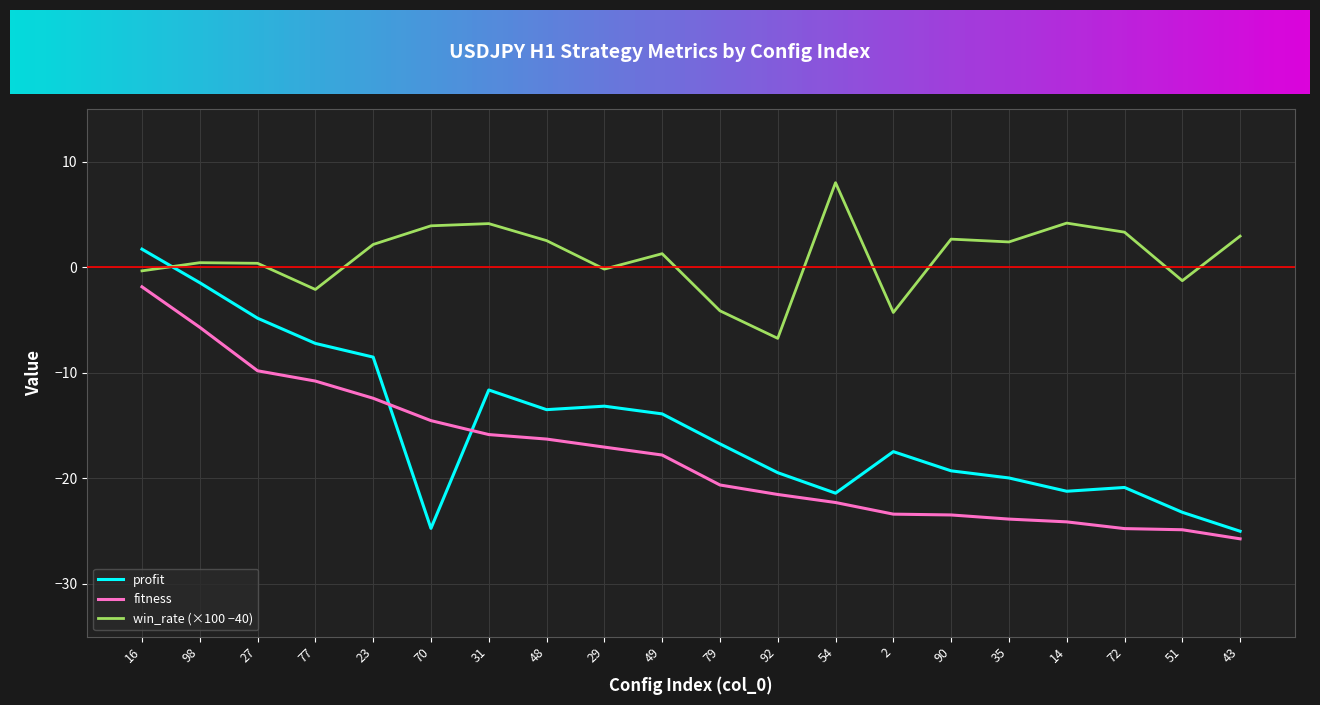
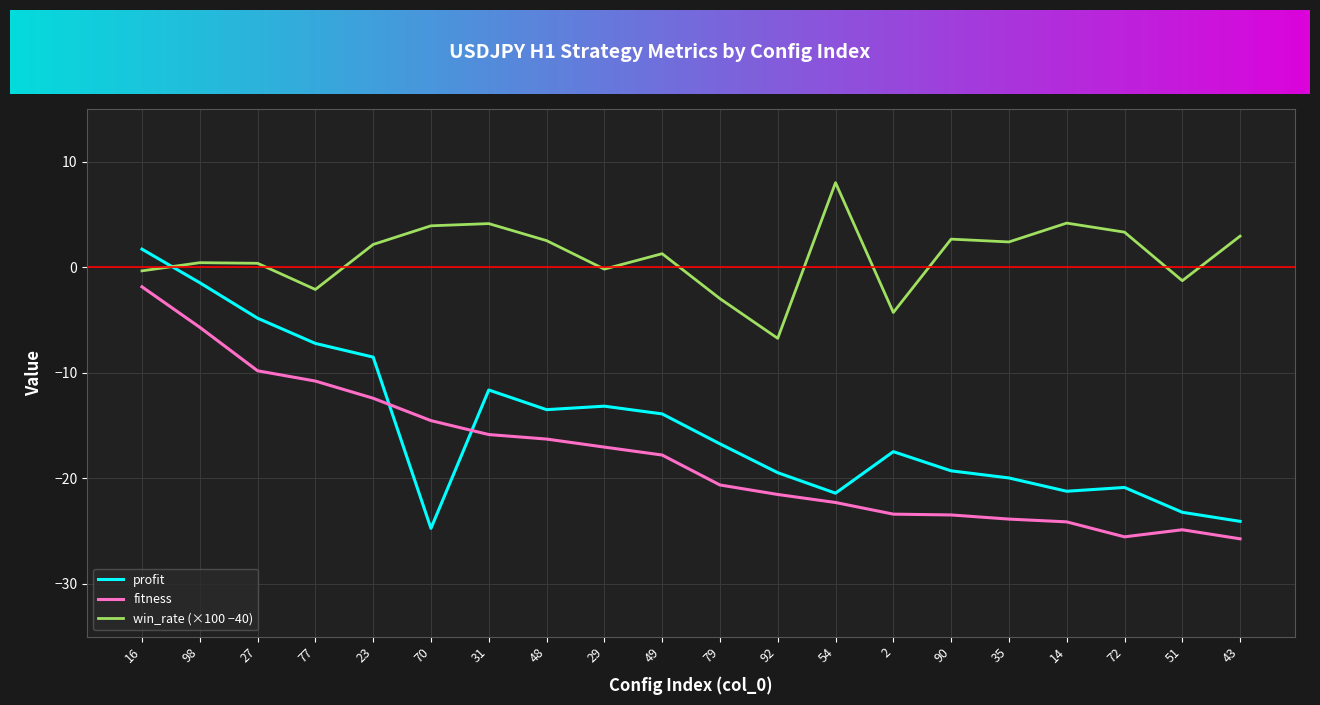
win_rate (×100 −40), 79: -4.1 -> -3.0
fitness, 72: -24.8 -> -25.5
profit, 43: -25.0 -> -24.1
